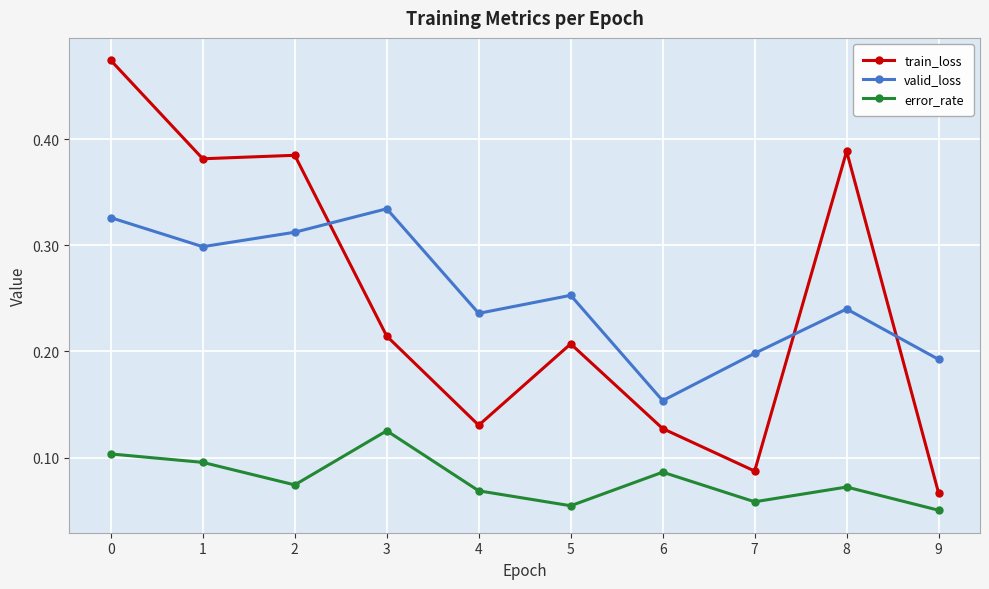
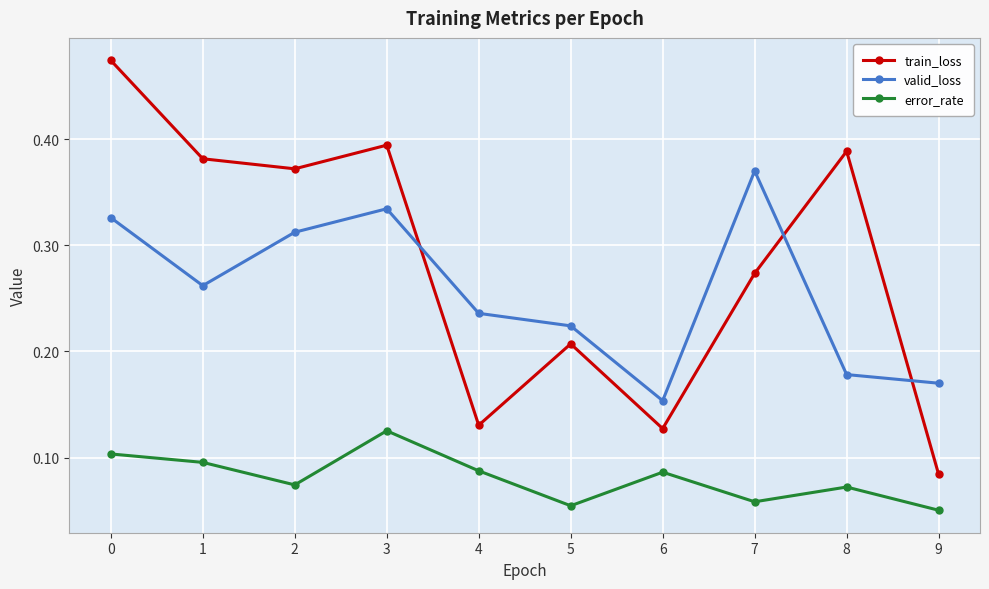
valid_loss, 1: 0.299 -> 0.262
train_loss, 2: 0.385 -> 0.372
train_loss, 3: 0.215 -> 0.394
error_rate, 4: 0.069 -> 0.088
valid_loss, 5: 0.253 -> 0.224
train_loss, 7: 0.087 -> 0.274
valid_loss, 7: 0.198 -> 0.370
valid_loss, 8: 0.240 -> 0.178
train_loss, 9: 0.067 -> 0.084
valid_loss, 9: 0.193 -> 0.170
